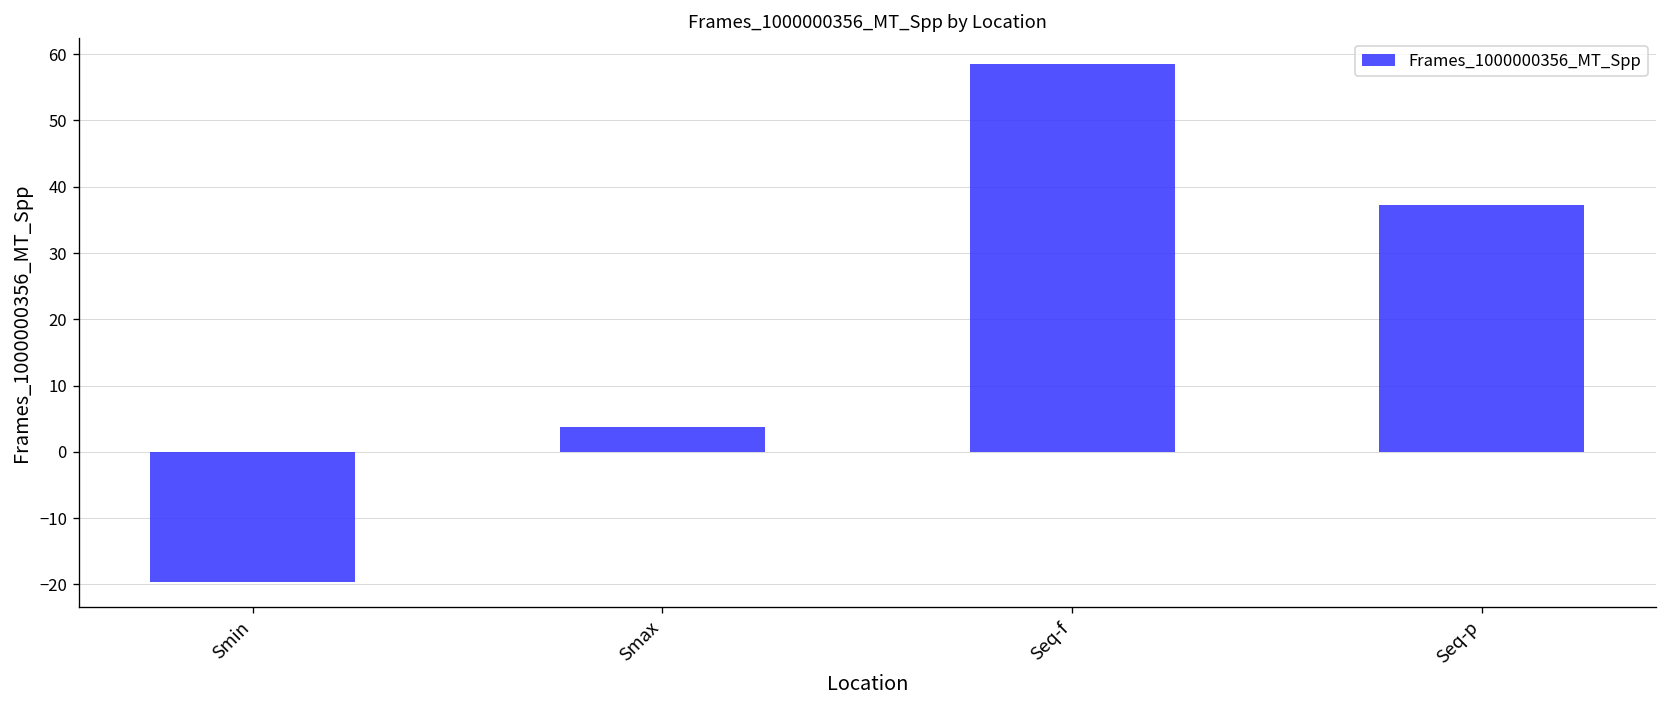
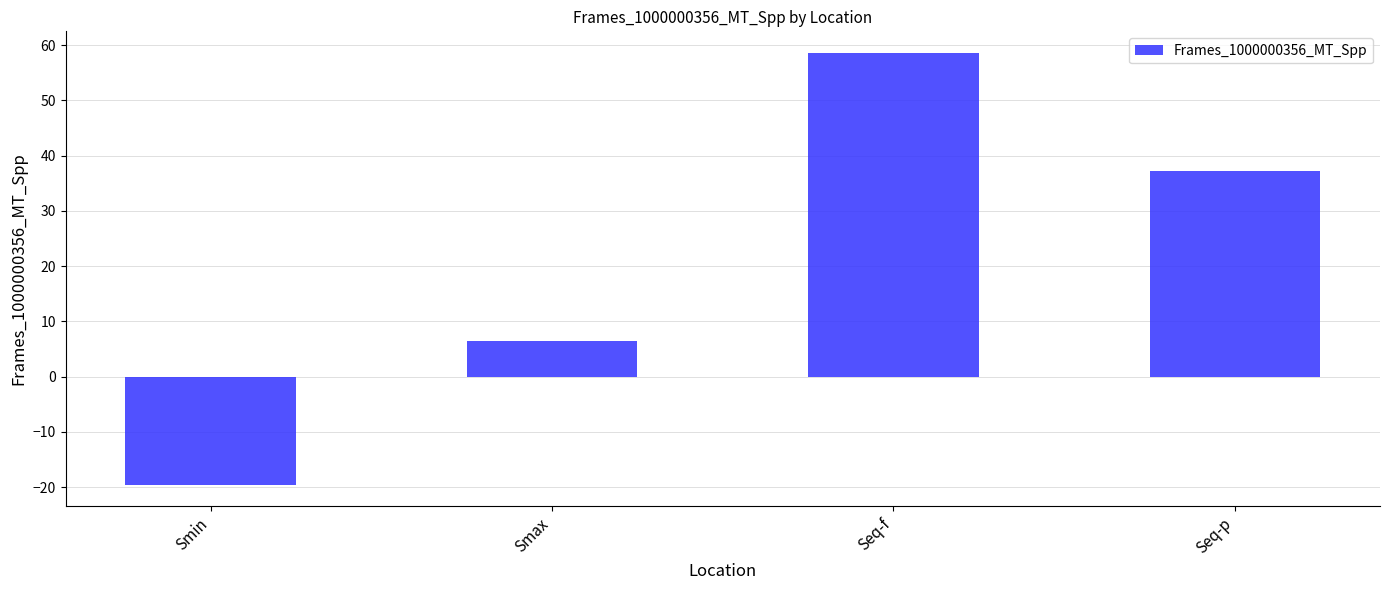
Smax: 4 -> 7
